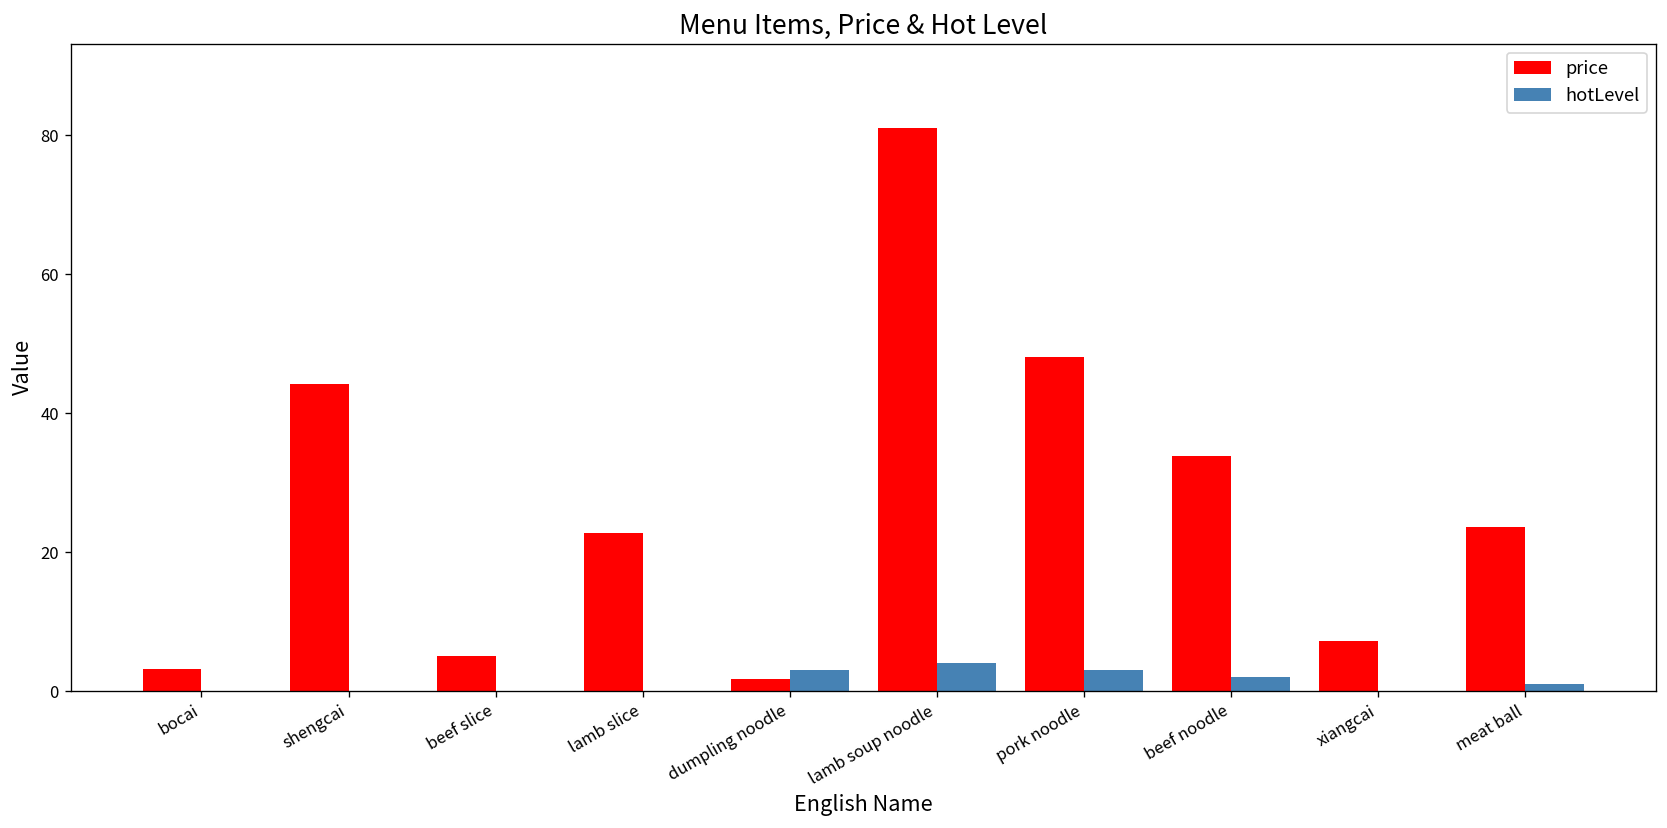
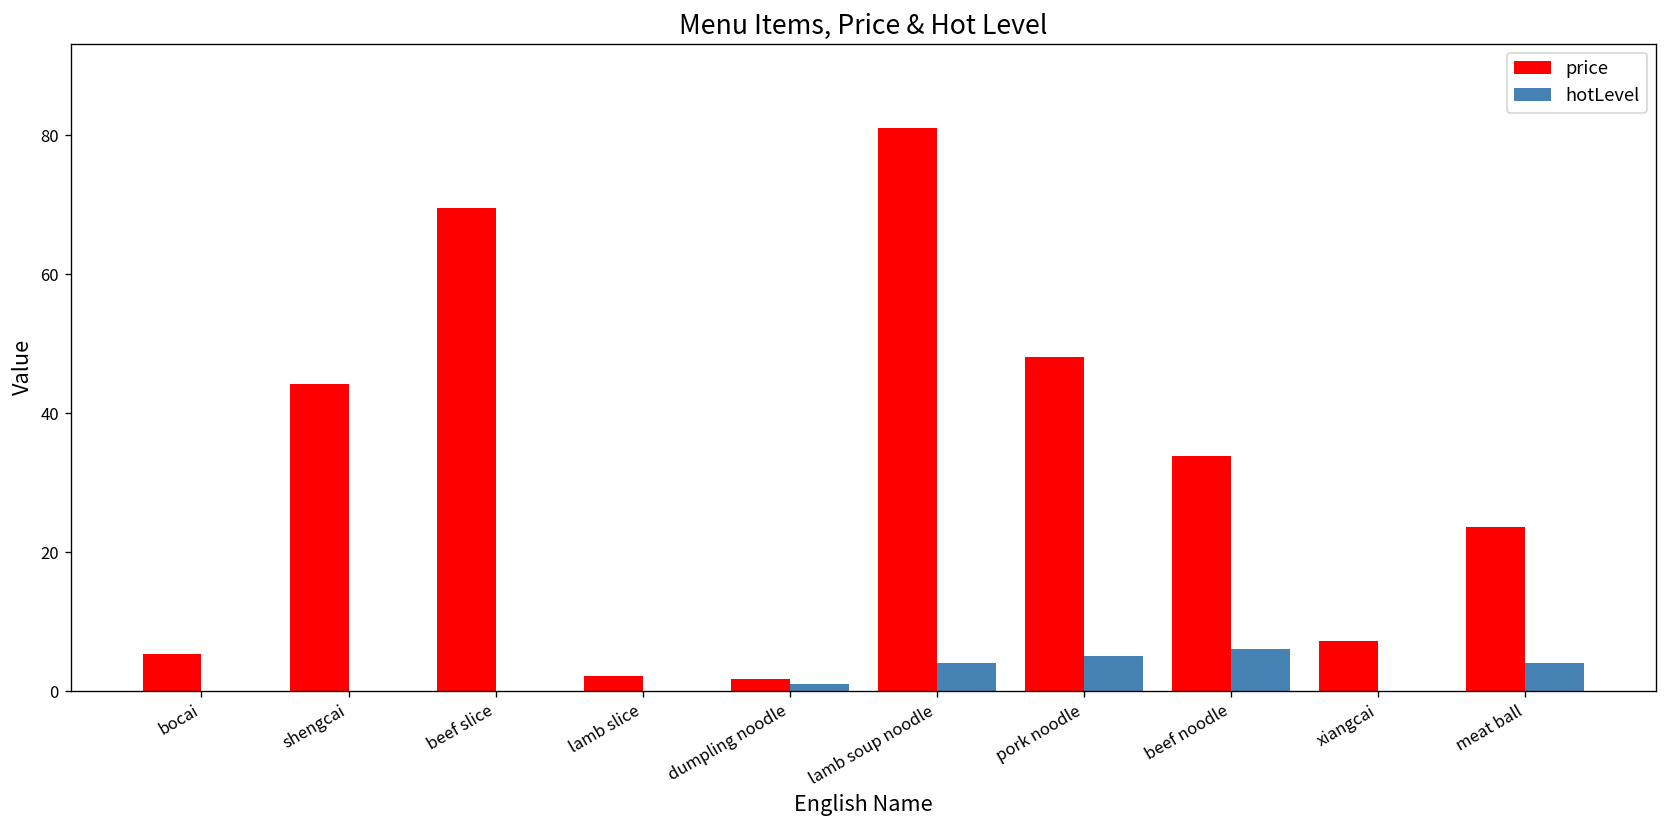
price, bocai: 3 -> 5
price, beef slice: 5 -> 70
price, lamb slice: 23 -> 2
hotLevel, dumpling noodle: 3 -> 1
hotLevel, pork noodle: 3 -> 5
hotLevel, beef noodle: 2 -> 6
hotLevel, meat ball: 1 -> 4
